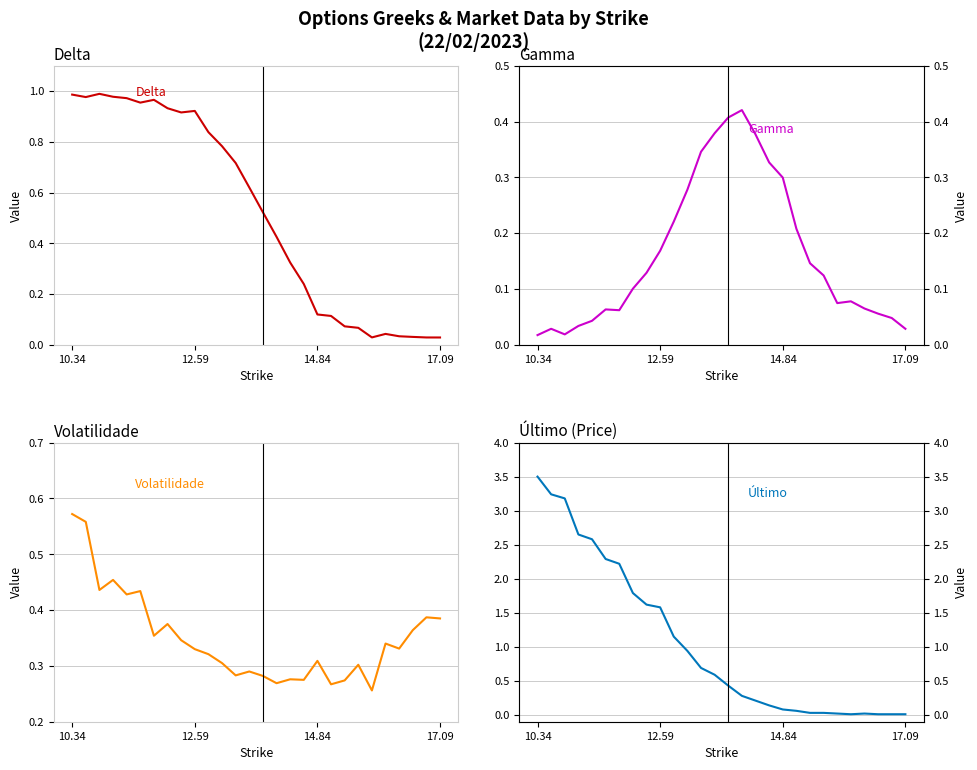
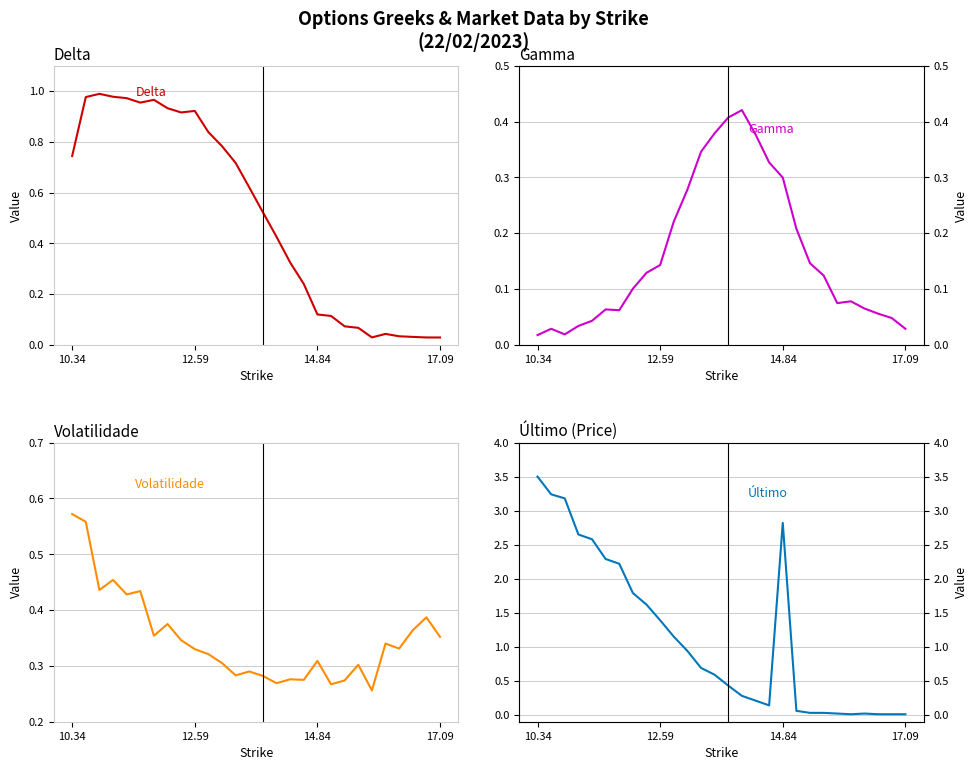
Delta, 10.34: 0.99 -> 0.74
Gamma, 12.59: 0.17 -> 0.14
Volatilidade, 17.09: 0.39 -> 0.35
Último (Price), 12.59: 1.6 -> 1.4
Último (Price), 14.84: 0.1 -> 2.8
